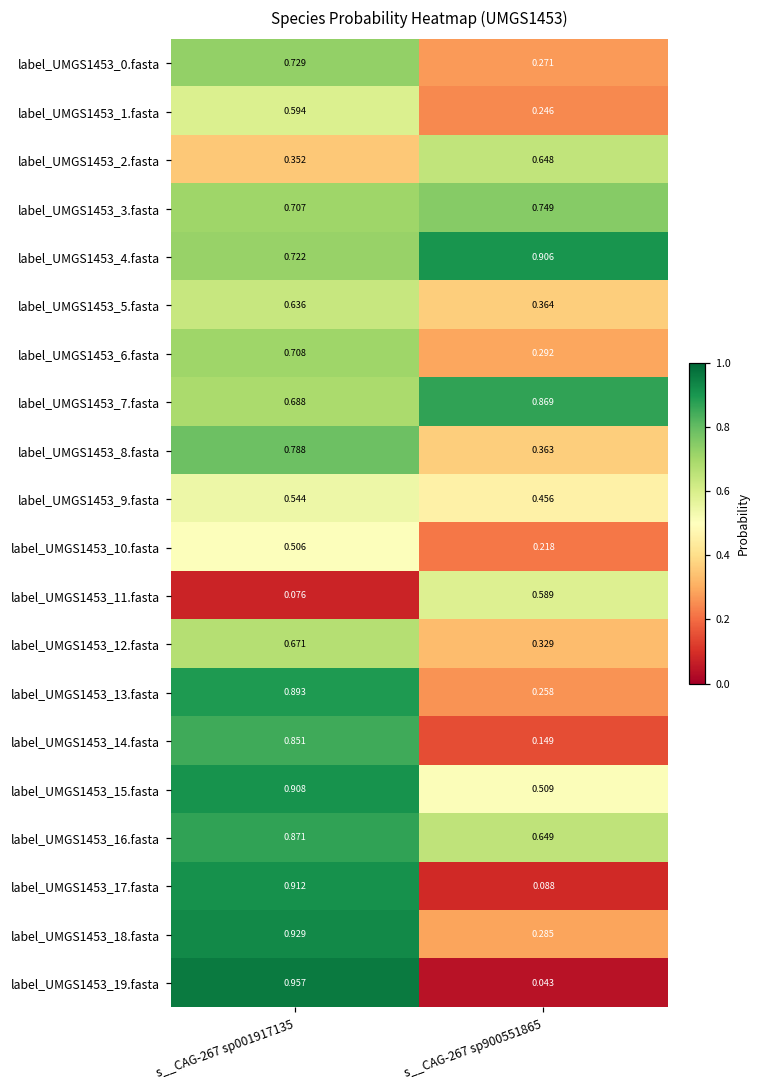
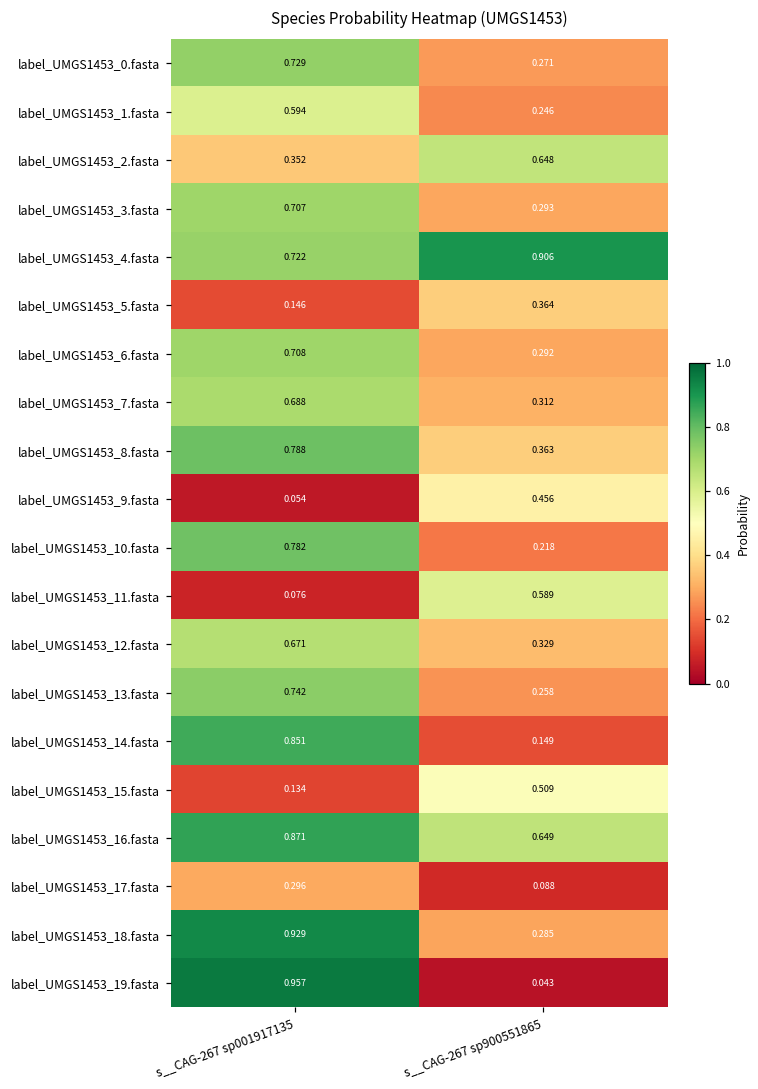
label_UMGS1453_3.fasta, s__CAG-267 sp900551865: 0.749 -> 0.293
label_UMGS1453_5.fasta, s__CAG-267 sp001917135: 0.636 -> 0.146
label_UMGS1453_7.fasta, s__CAG-267 sp900551865: 0.869 -> 0.312
label_UMGS1453_9.fasta, s__CAG-267 sp001917135: 0.544 -> 0.054
label_UMGS1453_10.fasta, s__CAG-267 sp001917135: 0.506 -> 0.782
label_UMGS1453_13.fasta, s__CAG-267 sp001917135: 0.893 -> 0.742
label_UMGS1453_15.fasta, s__CAG-267 sp001917135: 0.908 -> 0.134
label_UMGS1453_17.fasta, s__CAG-267 sp001917135: 0.912 -> 0.296
